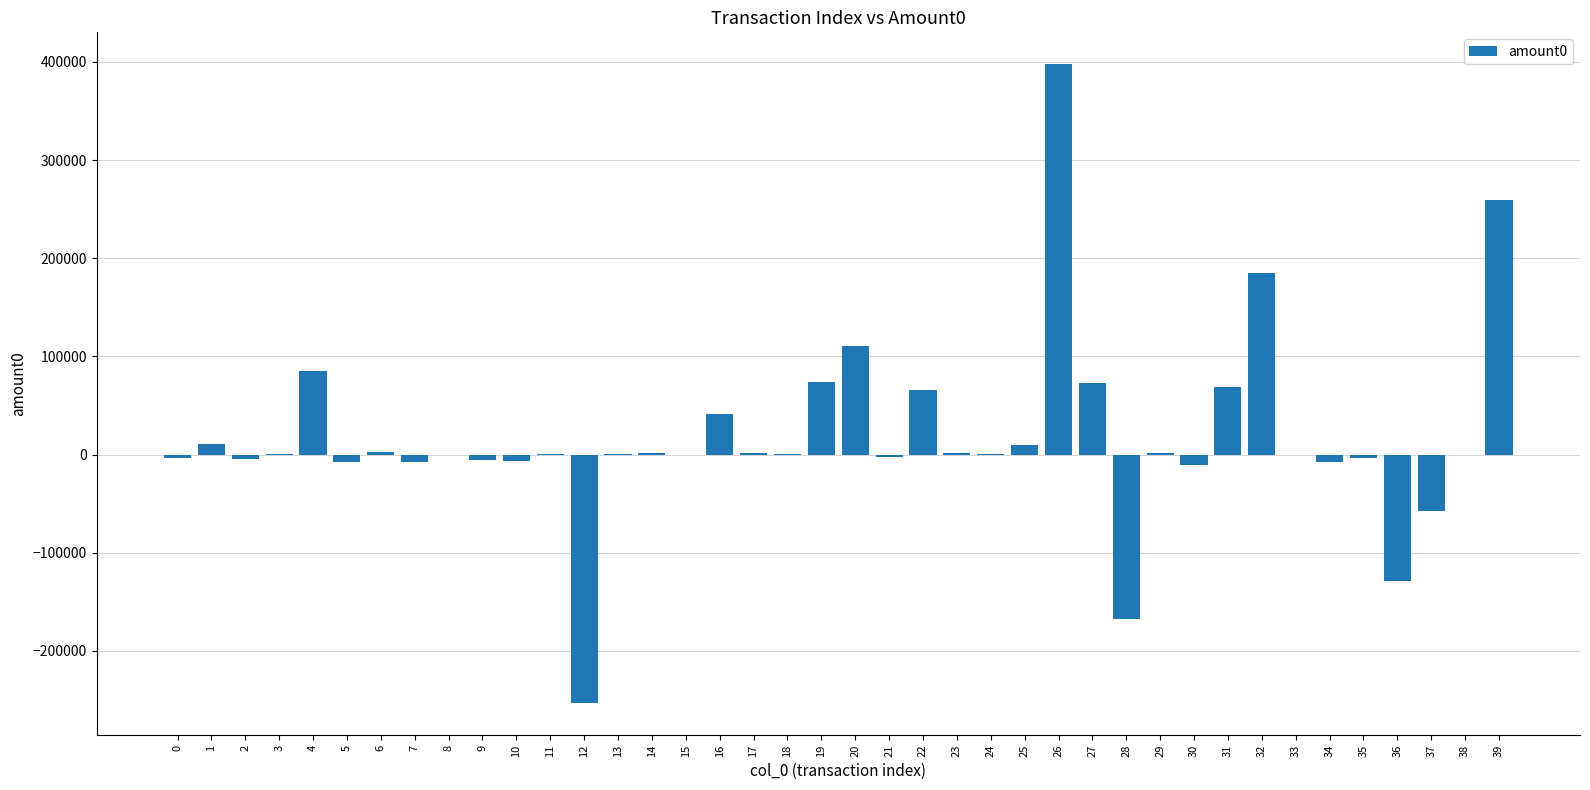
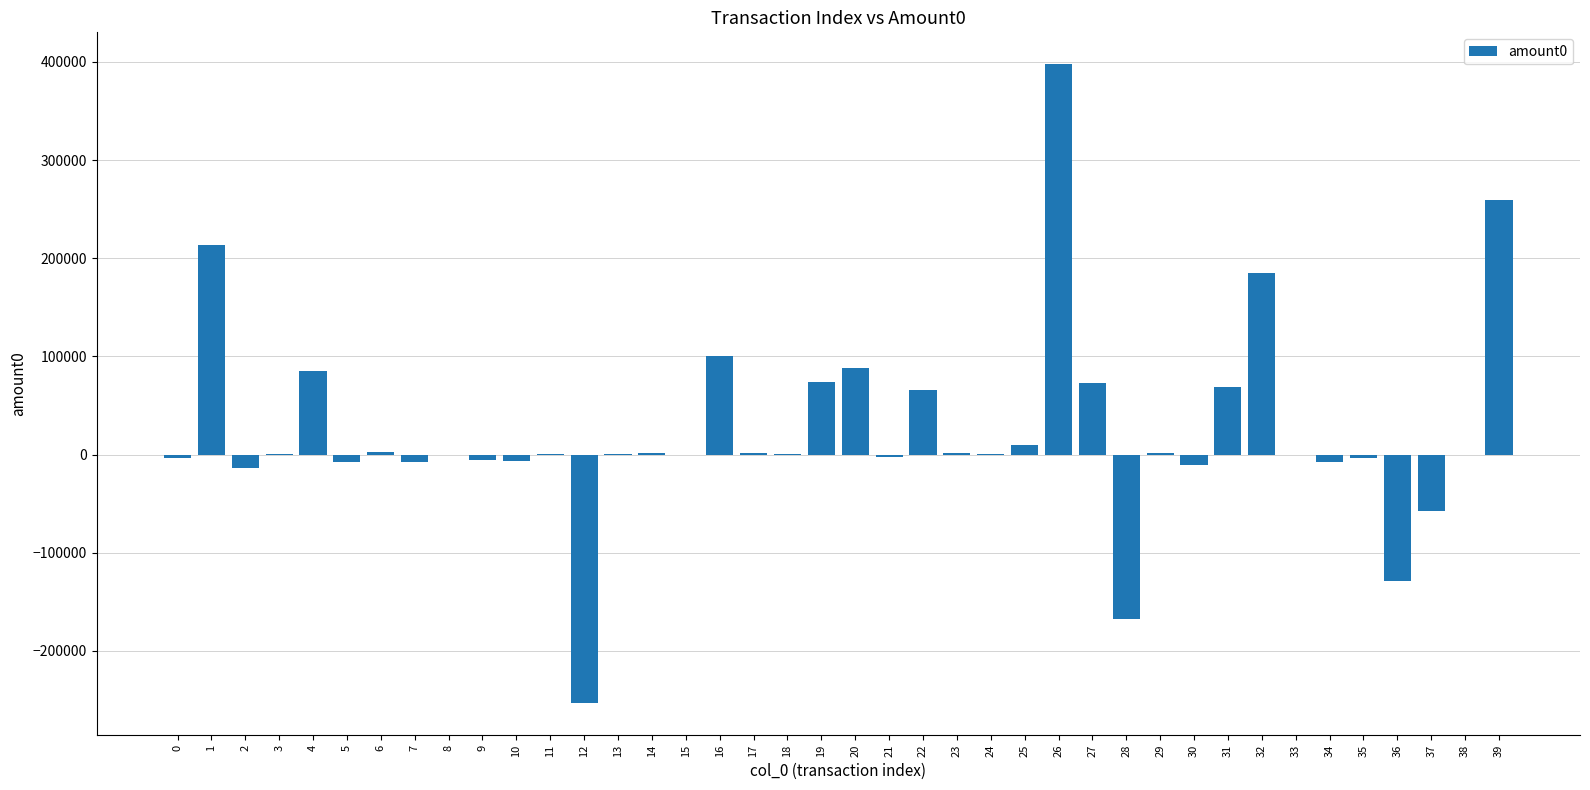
1: 10000 -> 210000
2: 0 -> -10000
16: 40000 -> 100000
20: 110000 -> 90000
